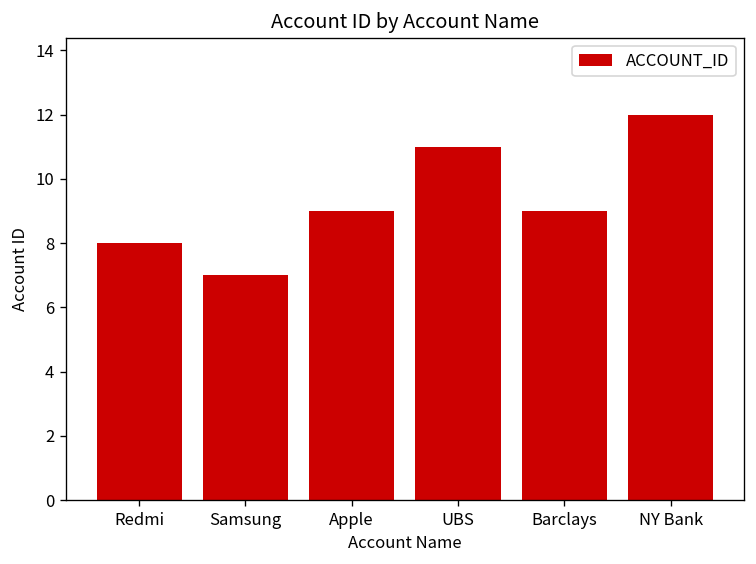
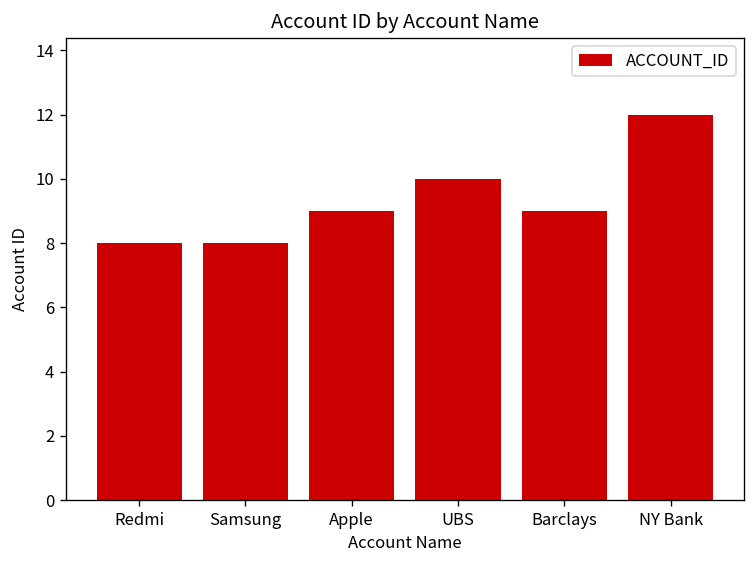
Samsung: 7 -> 8
UBS: 11 -> 10
